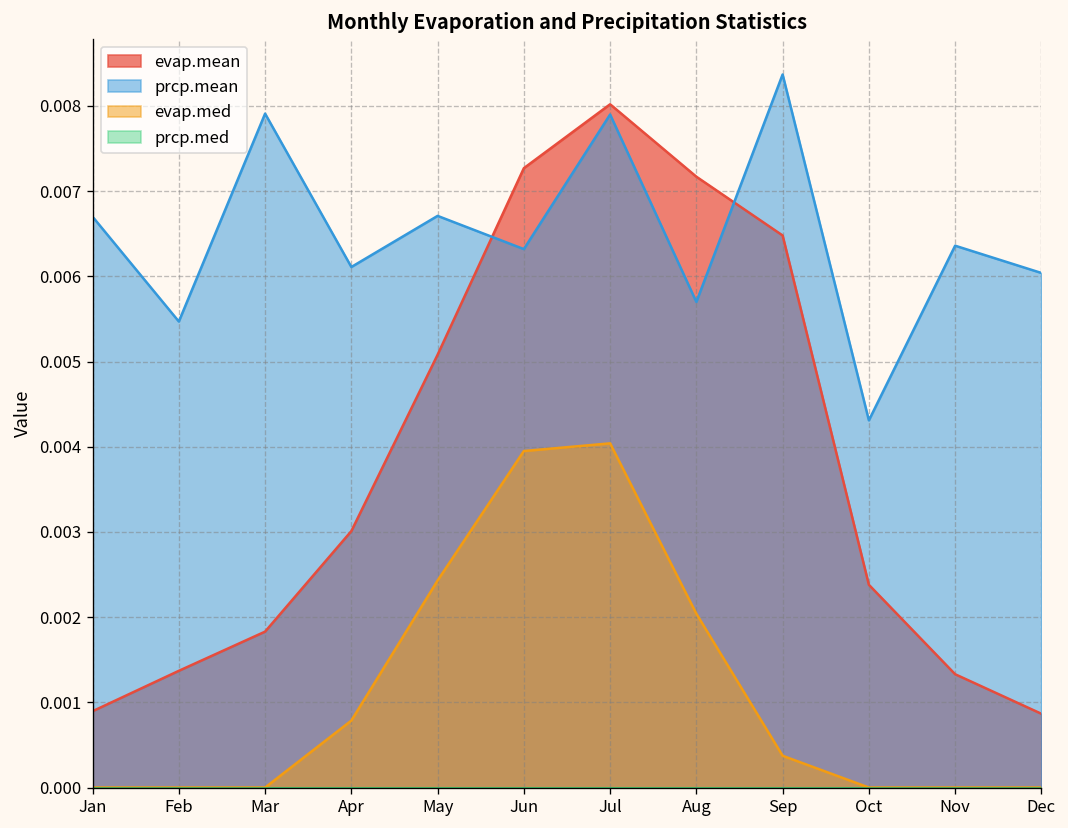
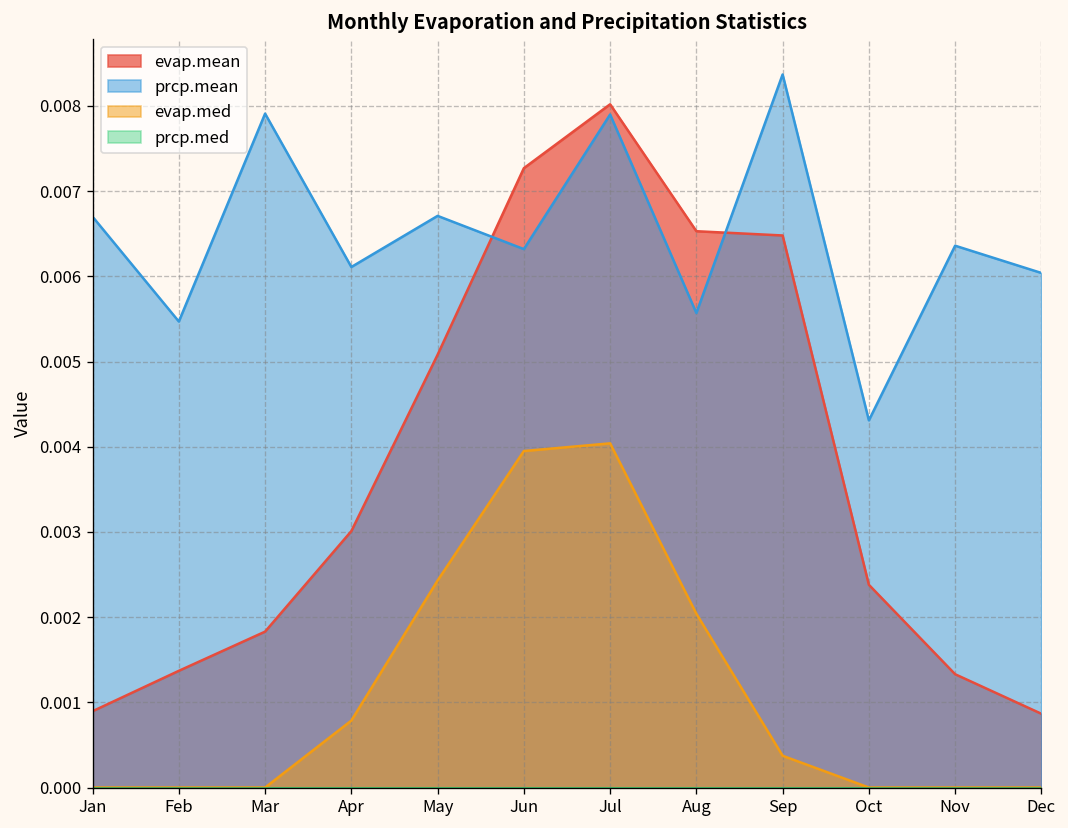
evap.mean, Aug: 0.0072 -> 0.0065
prcp.mean, Aug: 0.0057 -> 0.0056
